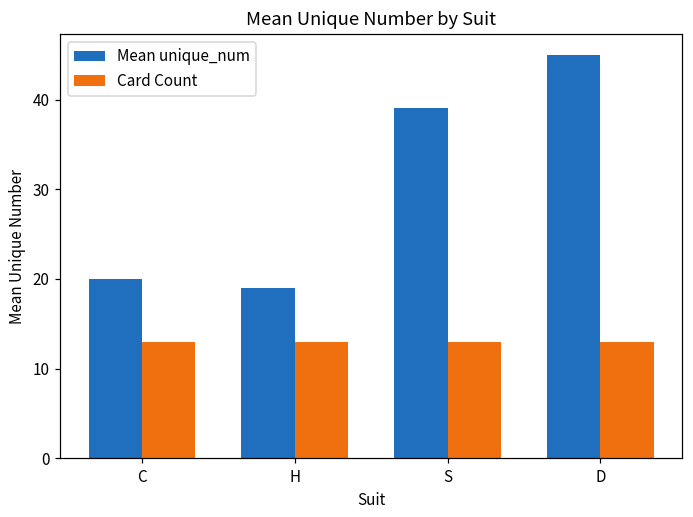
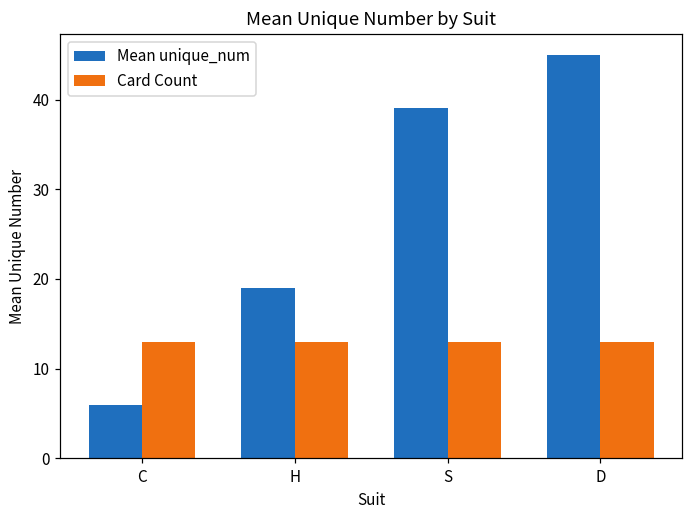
Mean unique_num, C: 20 -> 6
